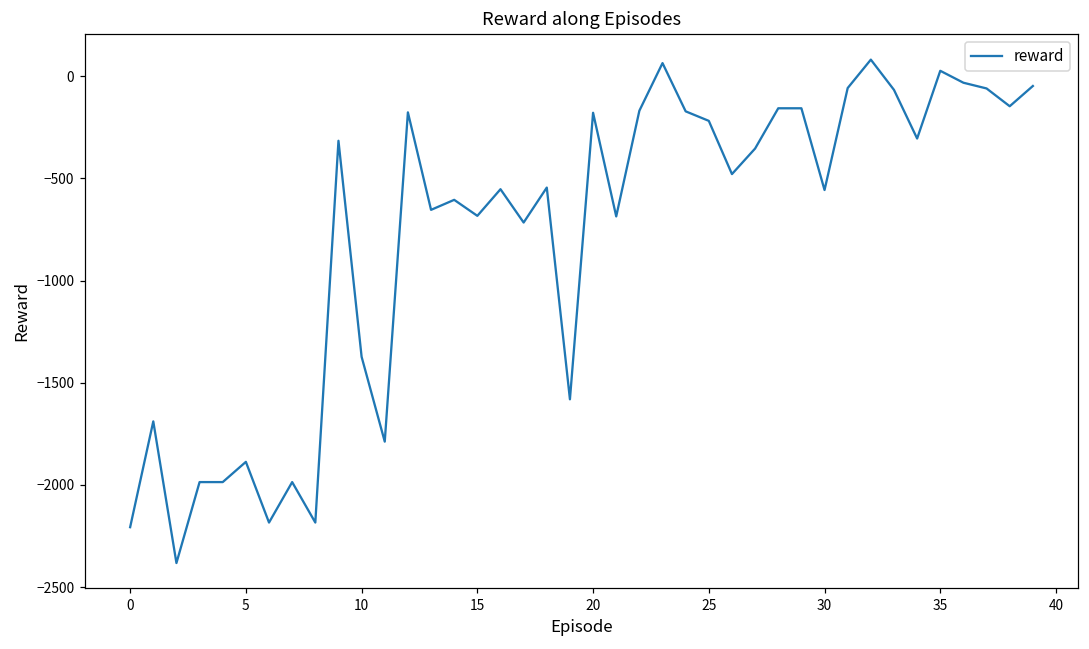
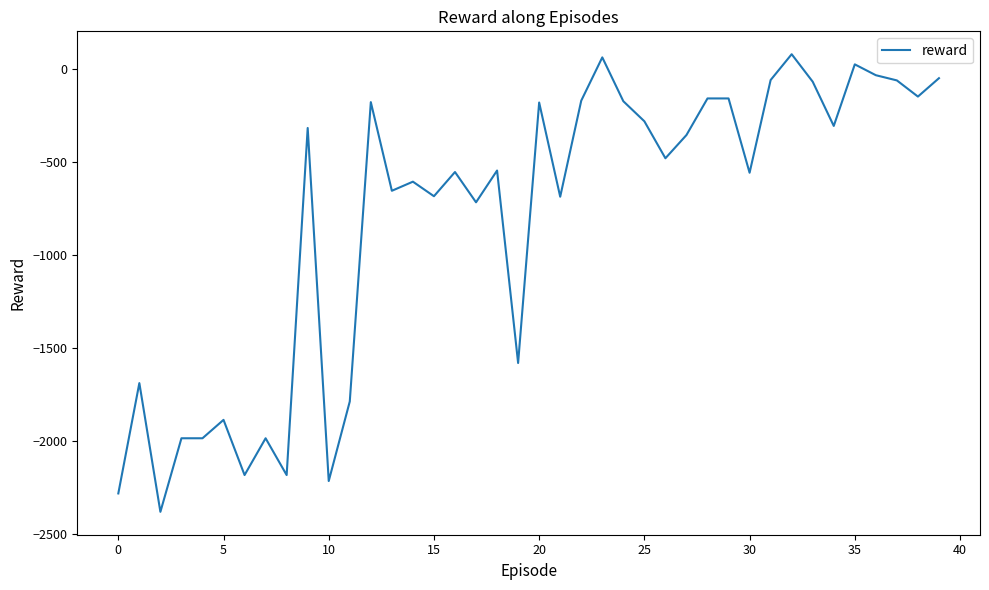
0: -2210 -> -2280
10: -1370 -> -2220
25: -220 -> -280
